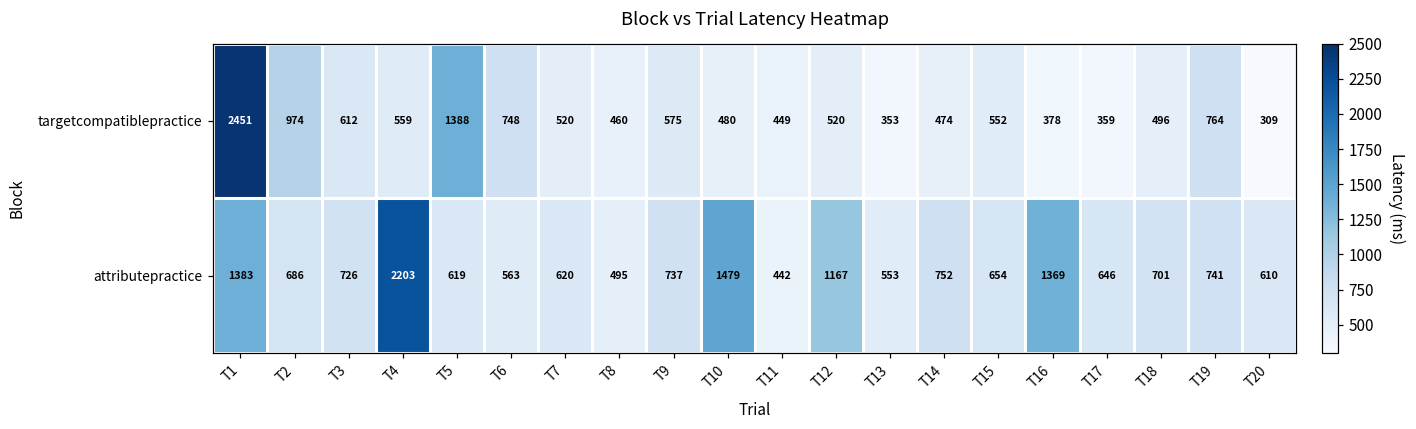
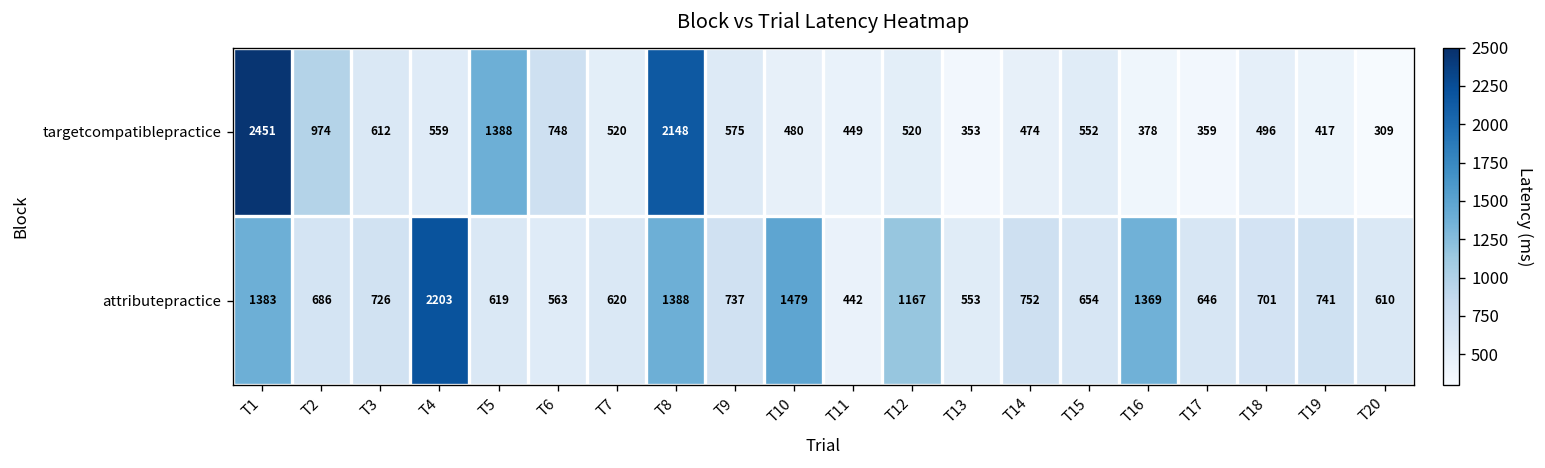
targetcompatiblepractice, T8: 460 -> 2148
targetcompatiblepractice, T19: 764 -> 417
attributepractice, T8: 495 -> 1388
